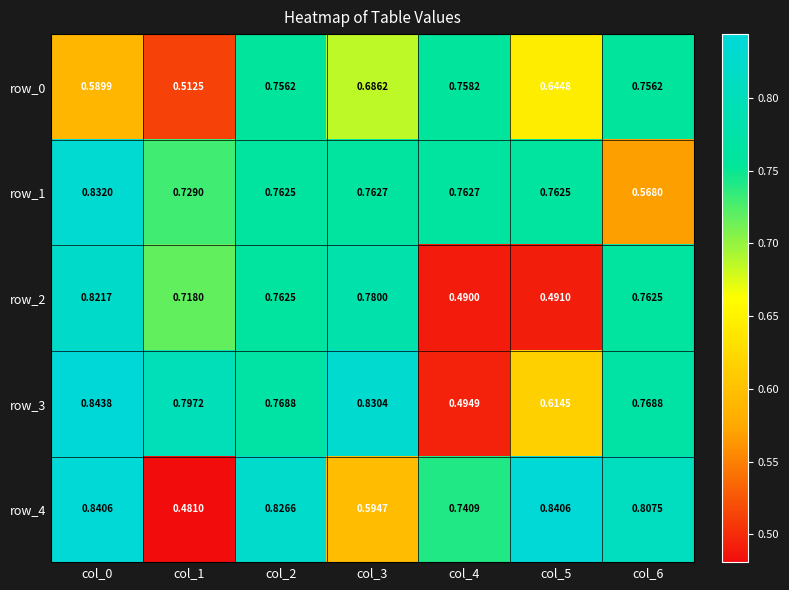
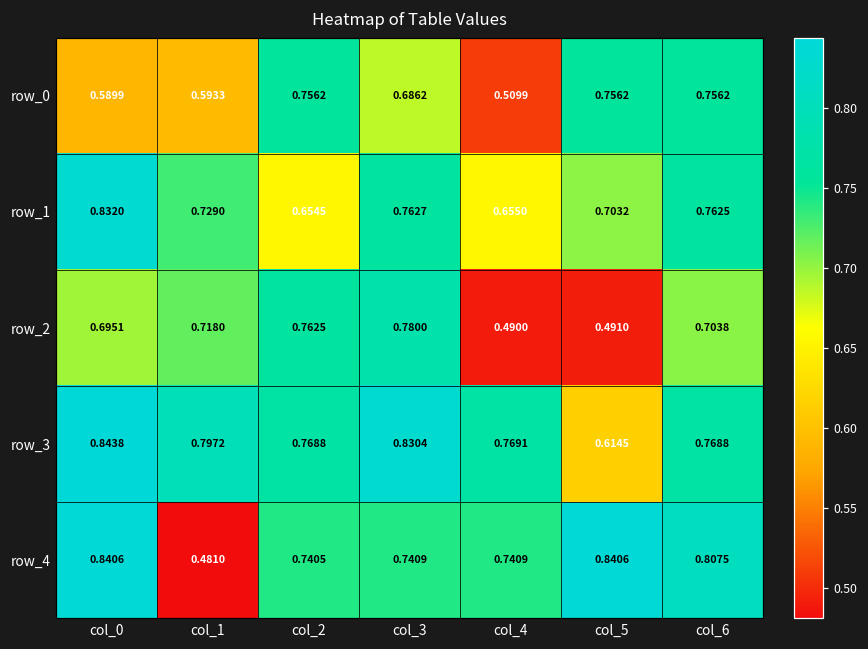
row_0, col_1: 0.5125 -> 0.5933
row_0, col_4: 0.7582 -> 0.5099
row_0, col_5: 0.6448 -> 0.7562
row_1, col_2: 0.7625 -> 0.6545
row_1, col_4: 0.7627 -> 0.6550
row_1, col_5: 0.7625 -> 0.7032
row_1, col_6: 0.5680 -> 0.7625
row_2, col_0: 0.8217 -> 0.6951
row_2, col_6: 0.7625 -> 0.7038
row_3, col_4: 0.4949 -> 0.7691
row_4, col_2: 0.8266 -> 0.7405
row_4, col_3: 0.5947 -> 0.7409
